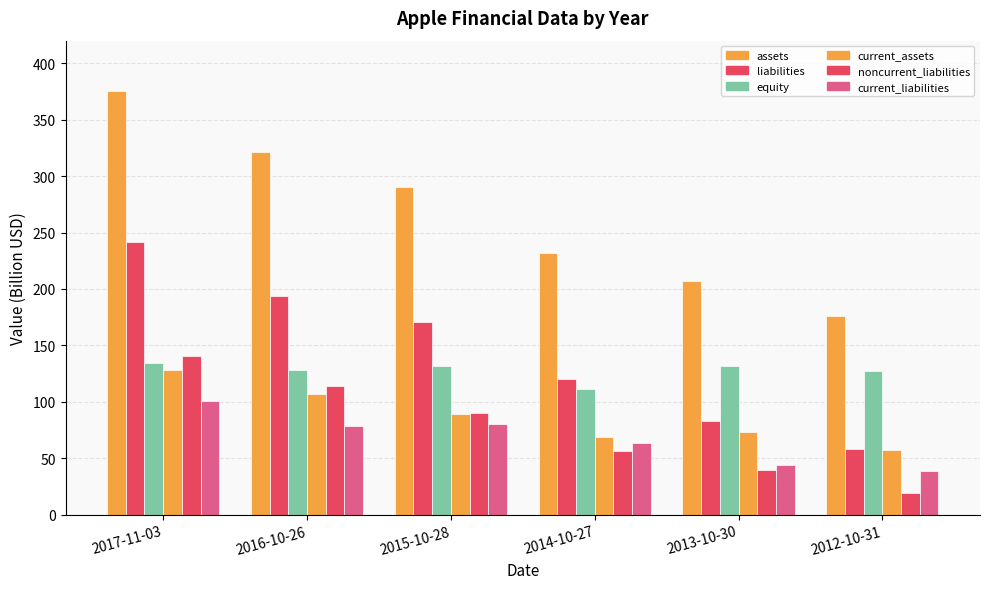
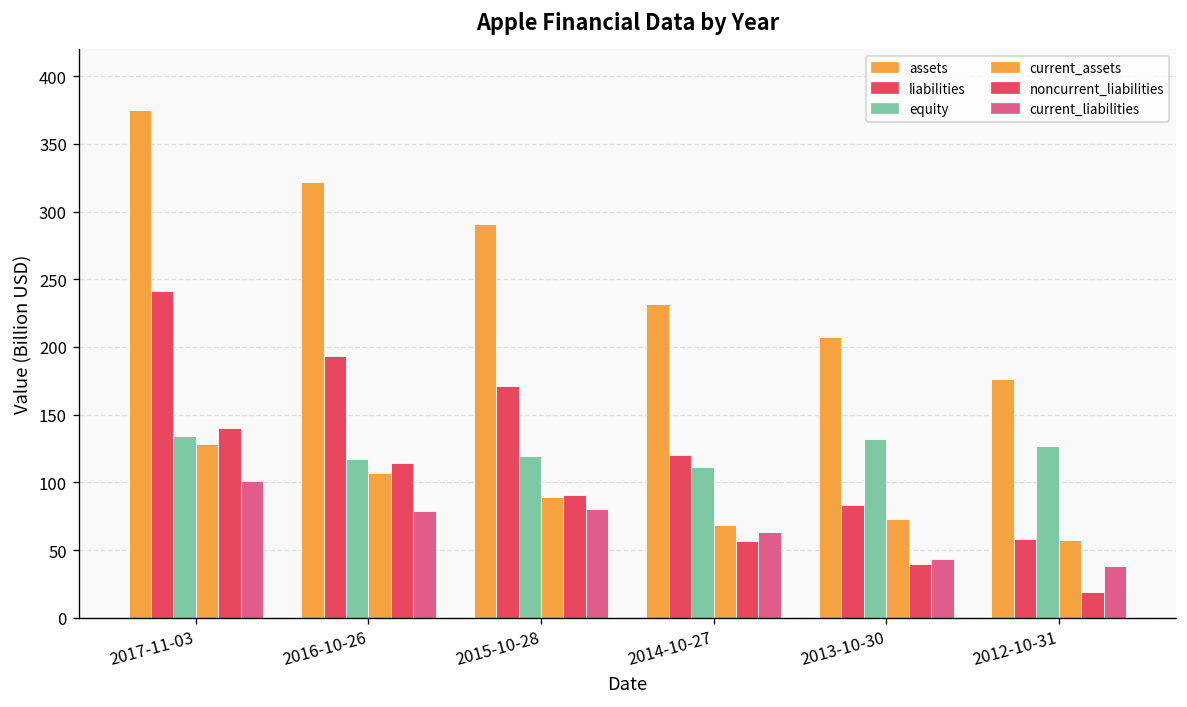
equity, 2016-10-26: 128 -> 117
equity, 2015-10-28: 132 -> 119
